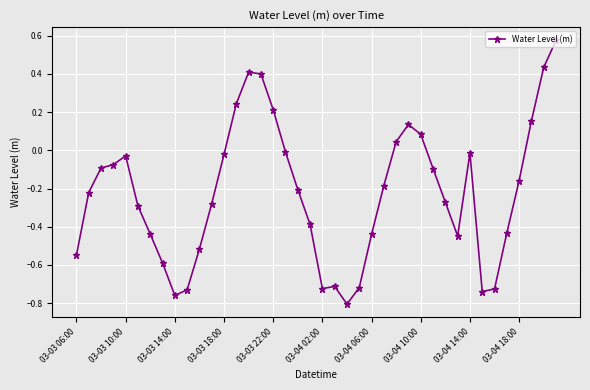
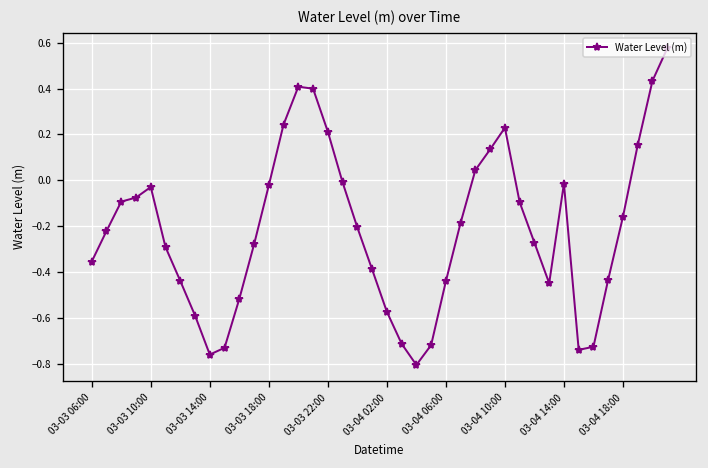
03-03 06:00: -0.55 -> -0.35
03-04 02:00: -0.72 -> -0.57
03-04 10:00: 0.08 -> 0.23
